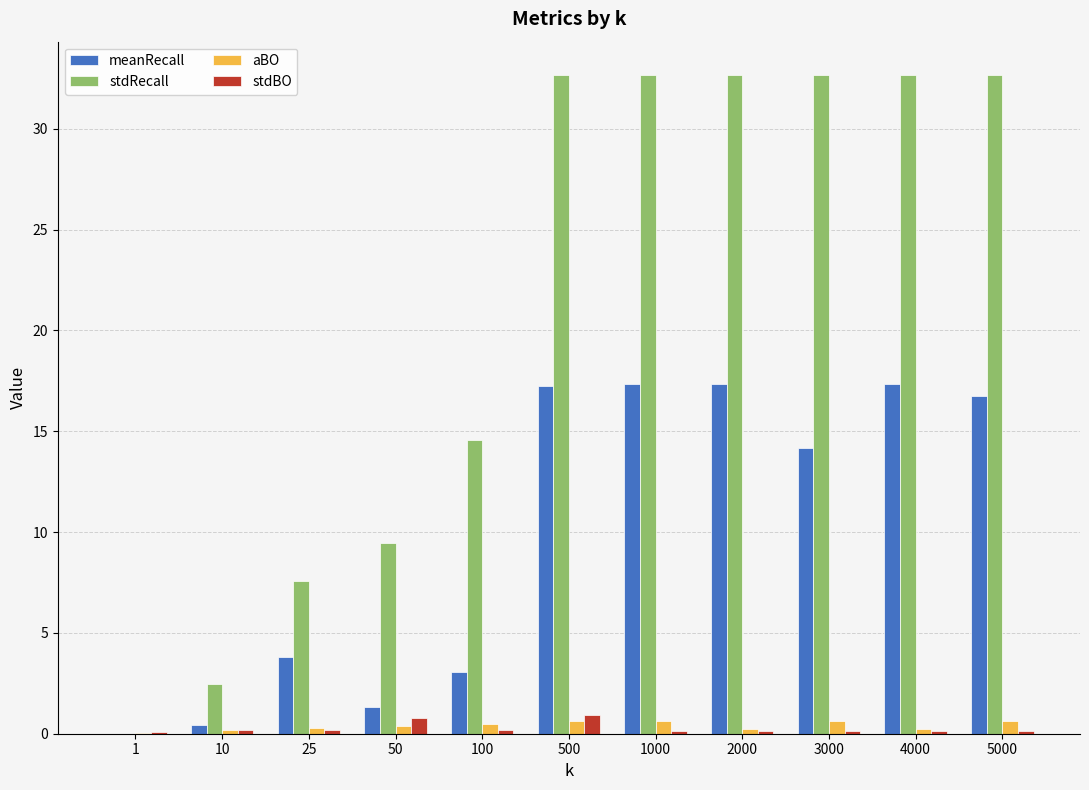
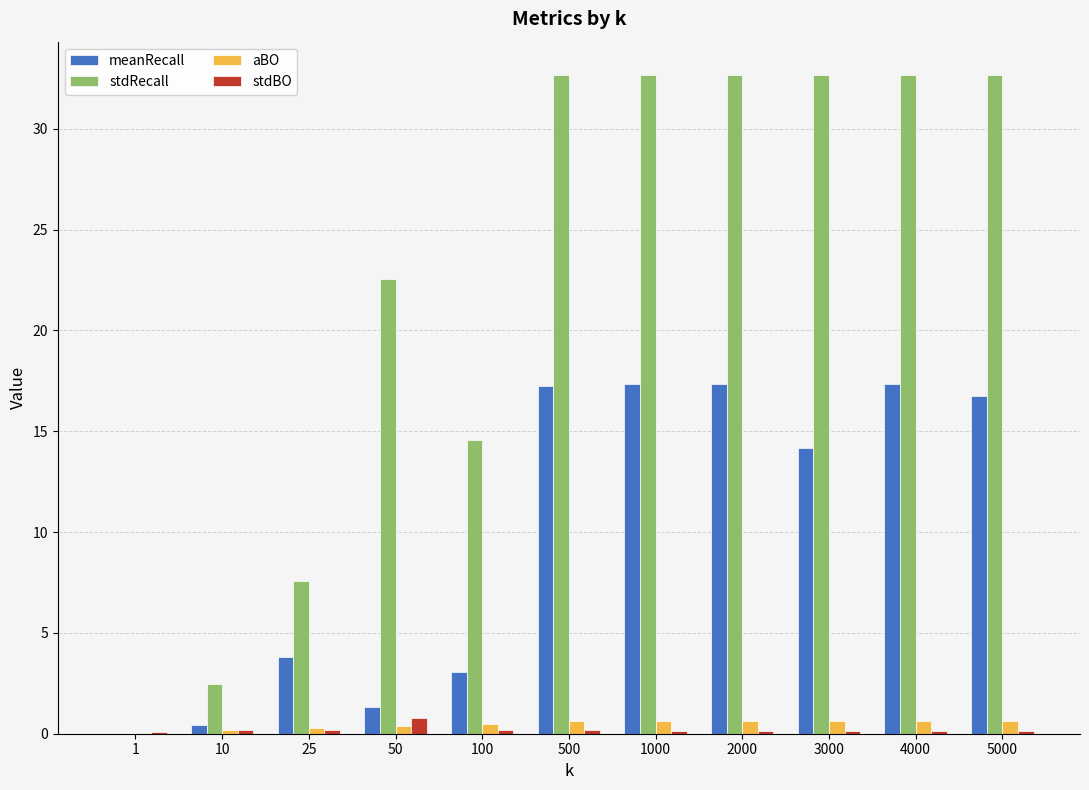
stdRecall, 50: 9.5 -> 22.5
stdBO, 500: 0.9 -> 0.2
aBO, 2000: 0.2 -> 0.7
aBO, 4000: 0.2 -> 0.7
